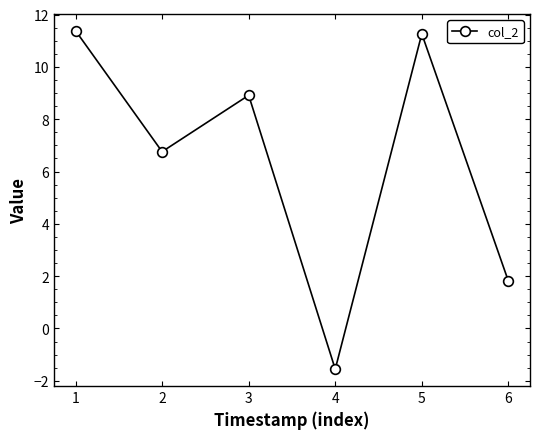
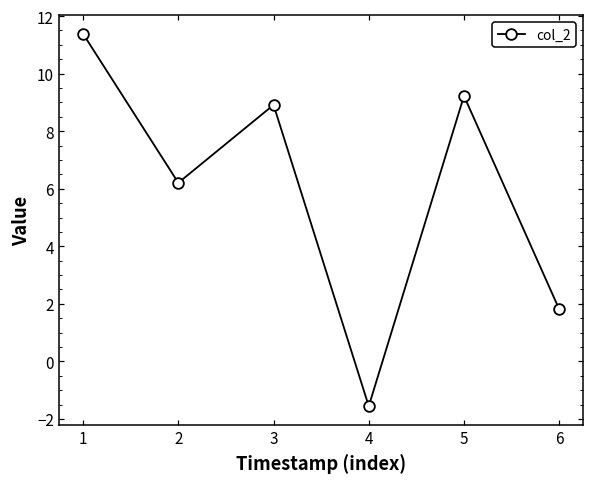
2: 6.8 -> 6.2
5: 11.3 -> 9.2
